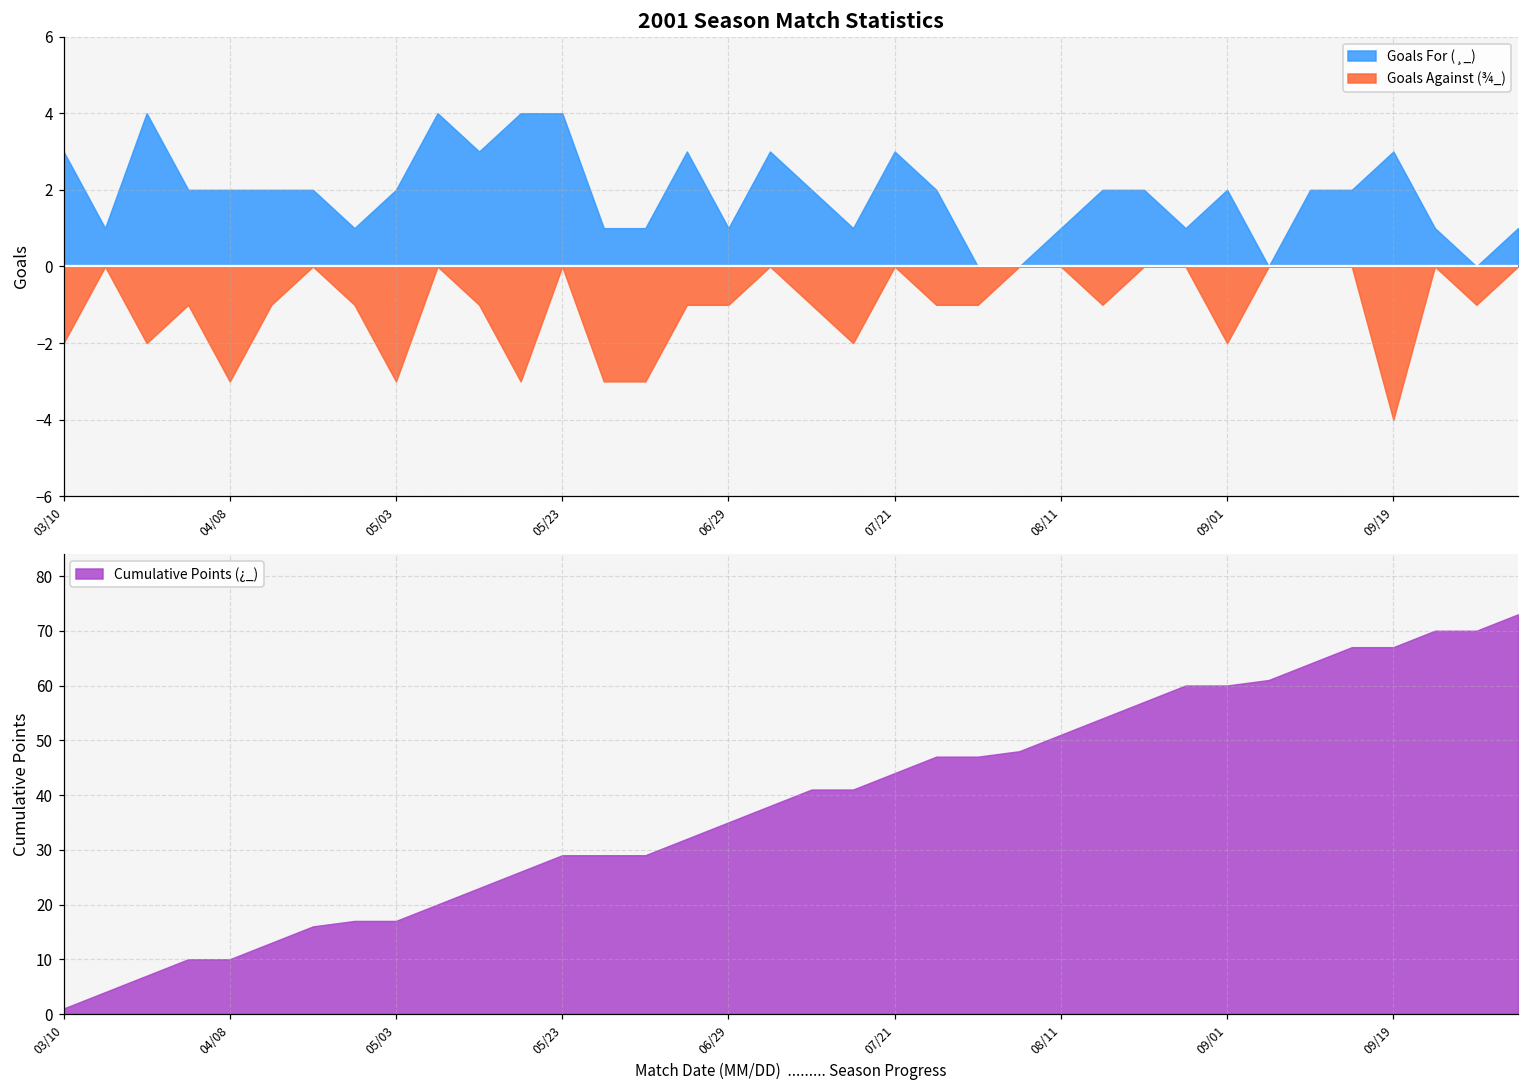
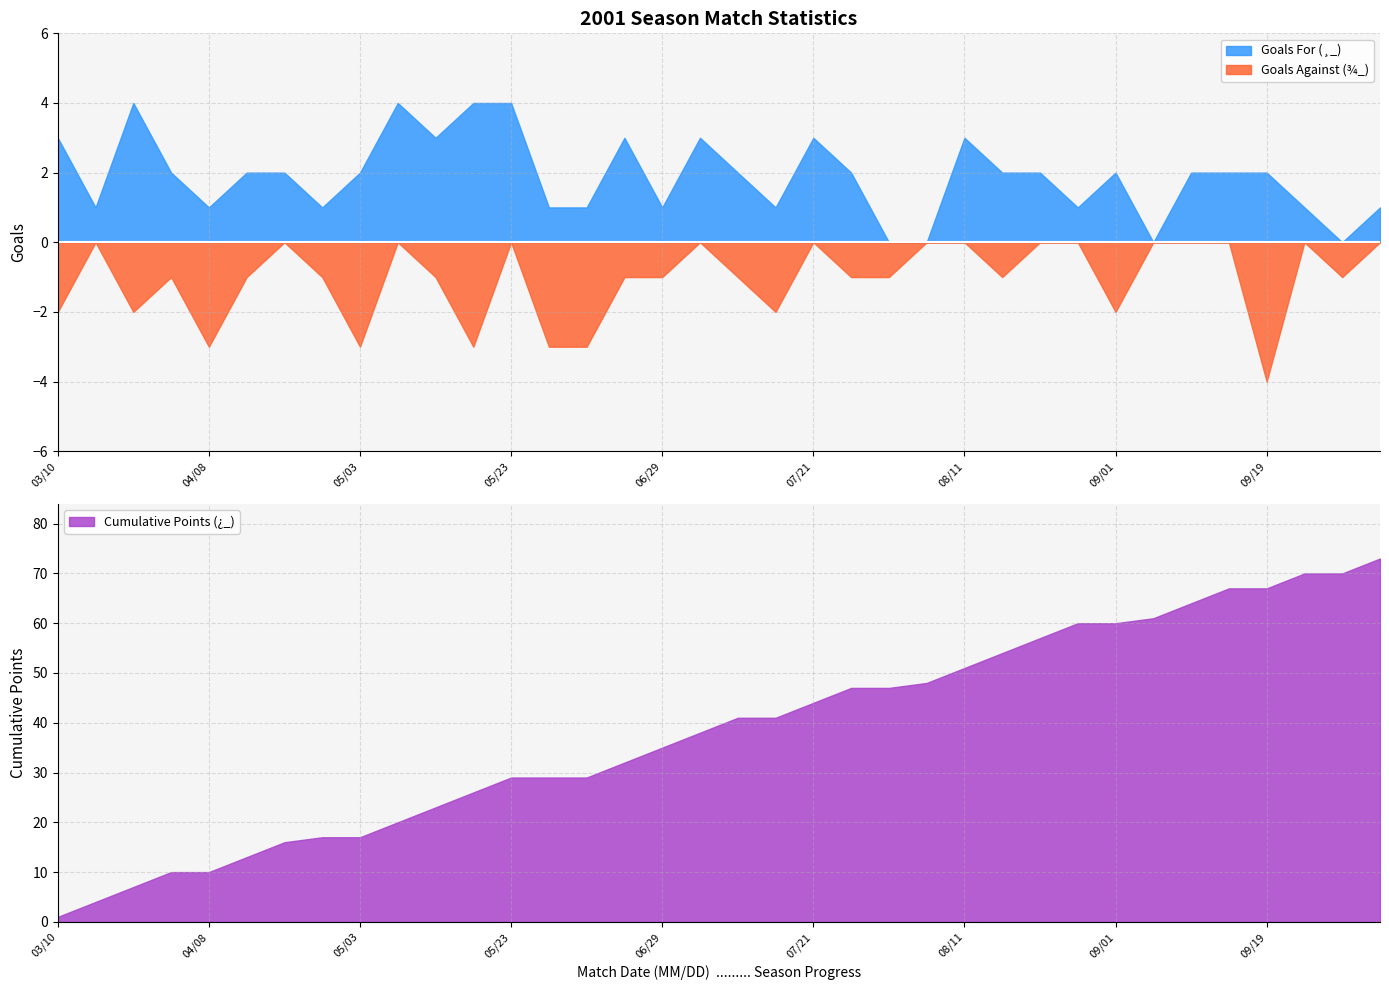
2001 Season Match Statistics, Goals For (¸_), 04/08: 2 -> 1
2001 Season Match Statistics, Goals For (¸_), 08/11: 1 -> 3
2001 Season Match Statistics, Goals For (¸_), 09/19: 3 -> 2
